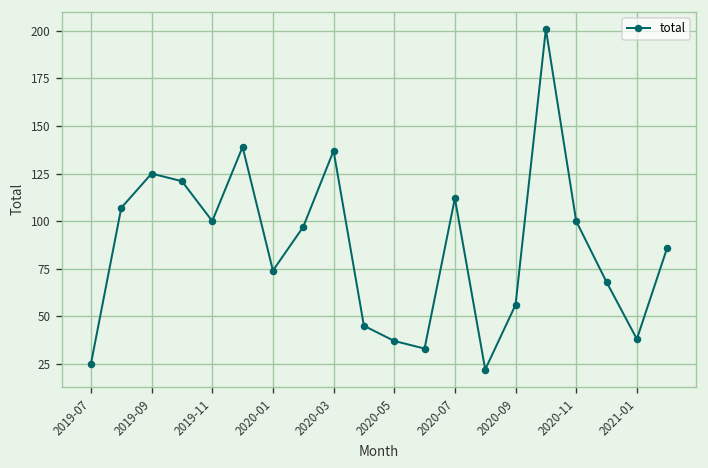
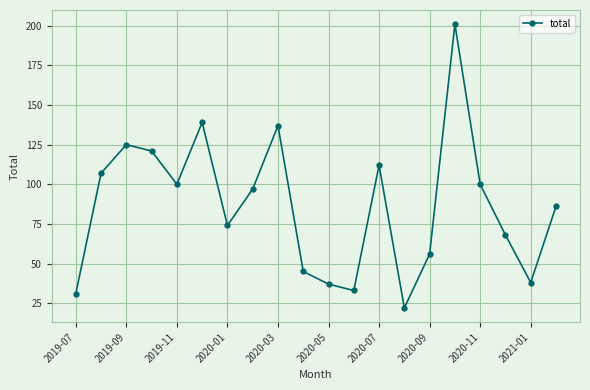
2019-07: 25 -> 31
